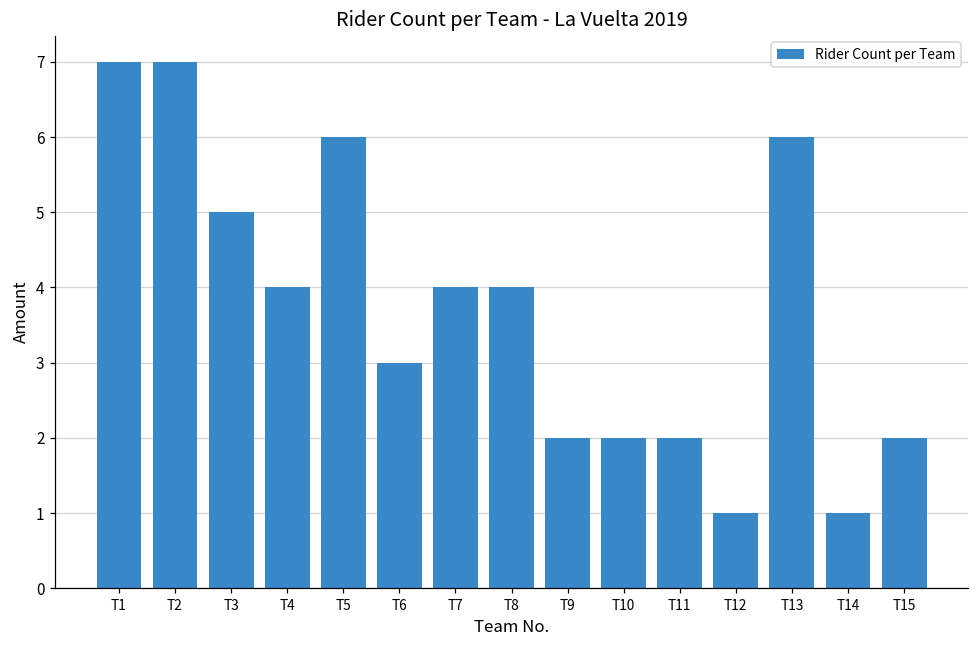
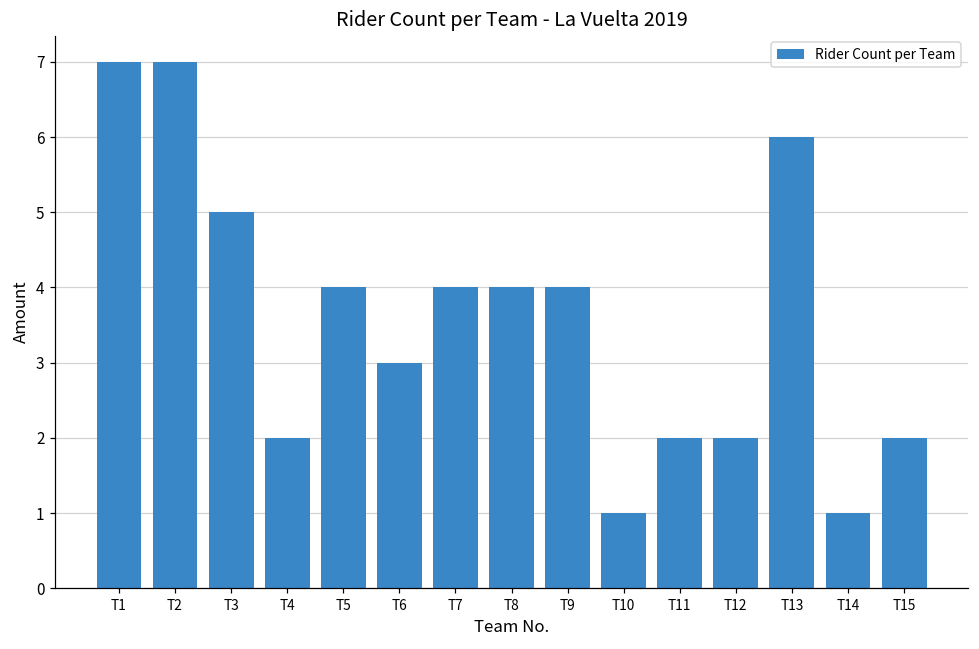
T4: 4 -> 2
T5: 6 -> 4
T9: 2 -> 4
T10: 2 -> 1
T12: 1 -> 2
